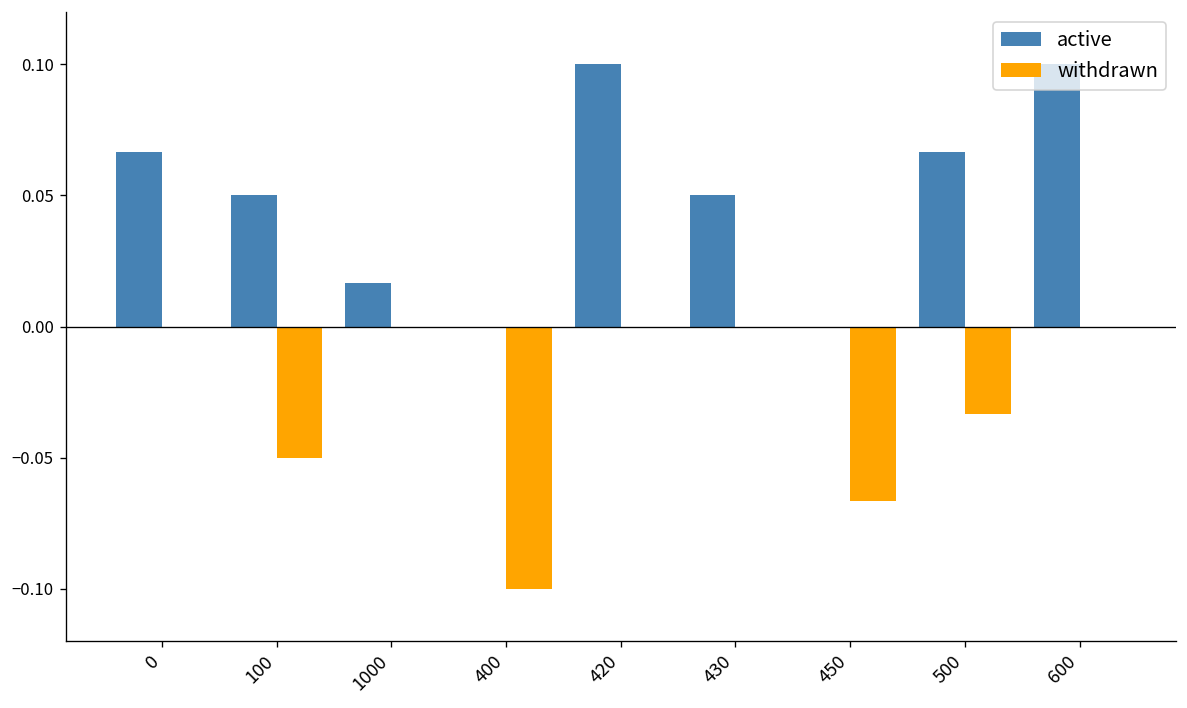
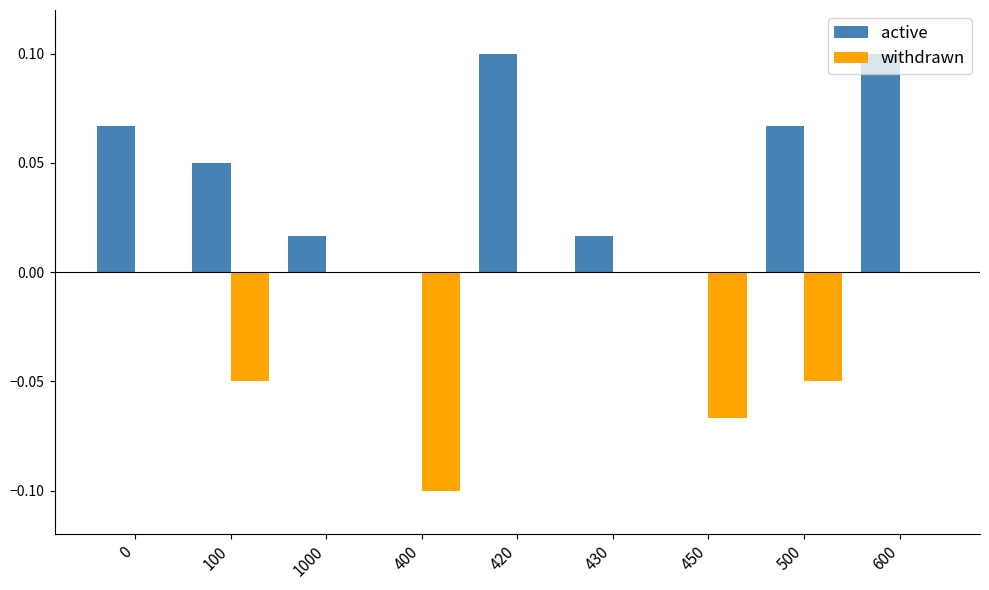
active, 430: 0.050 -> 0.017
withdrawn, 500: -0.033 -> -0.050
